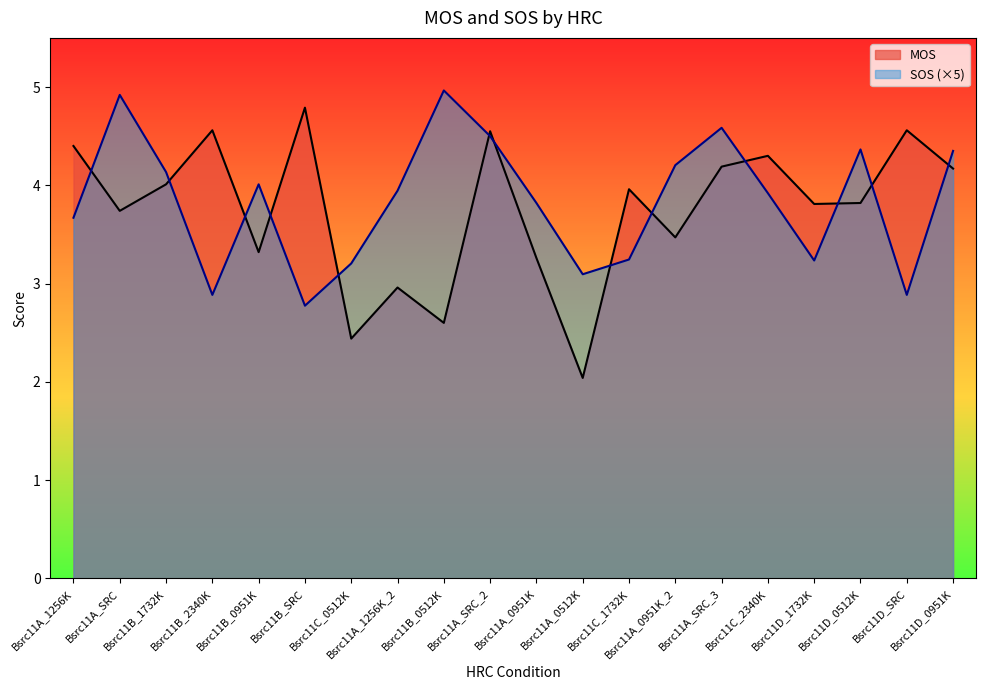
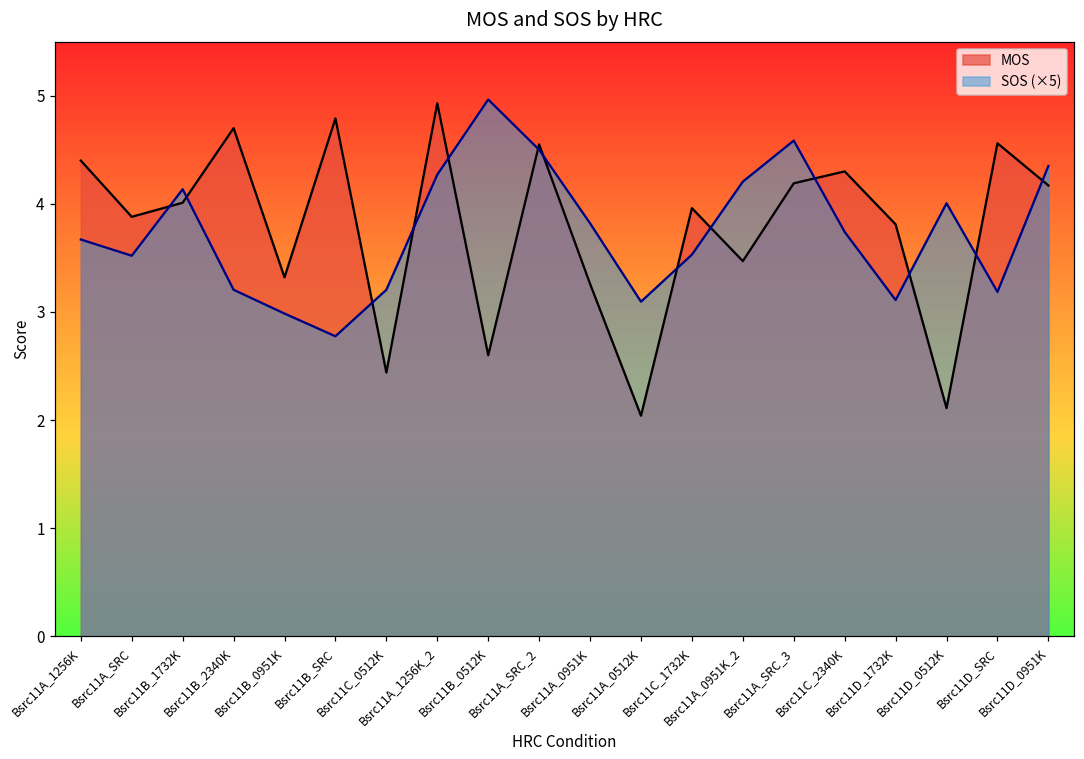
MOS, Bsrc11A_SRC: 3.7 -> 3.9
SOS (×5), Bsrc11A_SRC: 4.9 -> 3.5
MOS, Bsrc11B_2340K: 4.6 -> 4.7
SOS (×5), Bsrc11B_2340K: 2.9 -> 3.2
SOS (×5), Bsrc11B_0951K: 4.0 -> 3.0
MOS, Bsrc11A_1256K_2: 3.0 -> 4.9
SOS (×5), Bsrc11A_1256K_2: 3.9 -> 4.3
SOS (×5), Bsrc11C_1732K: 3.2 -> 3.5
SOS (×5), Bsrc11C_2340K: 3.9 -> 3.7
SOS (×5), Bsrc11D_1732K: 3.2 -> 3.1
MOS, Bsrc11D_0512K: 3.8 -> 2.1
SOS (×5), Bsrc11D_0512K: 4.4 -> 4.0
SOS (×5), Bsrc11D_SRC: 2.9 -> 3.2
